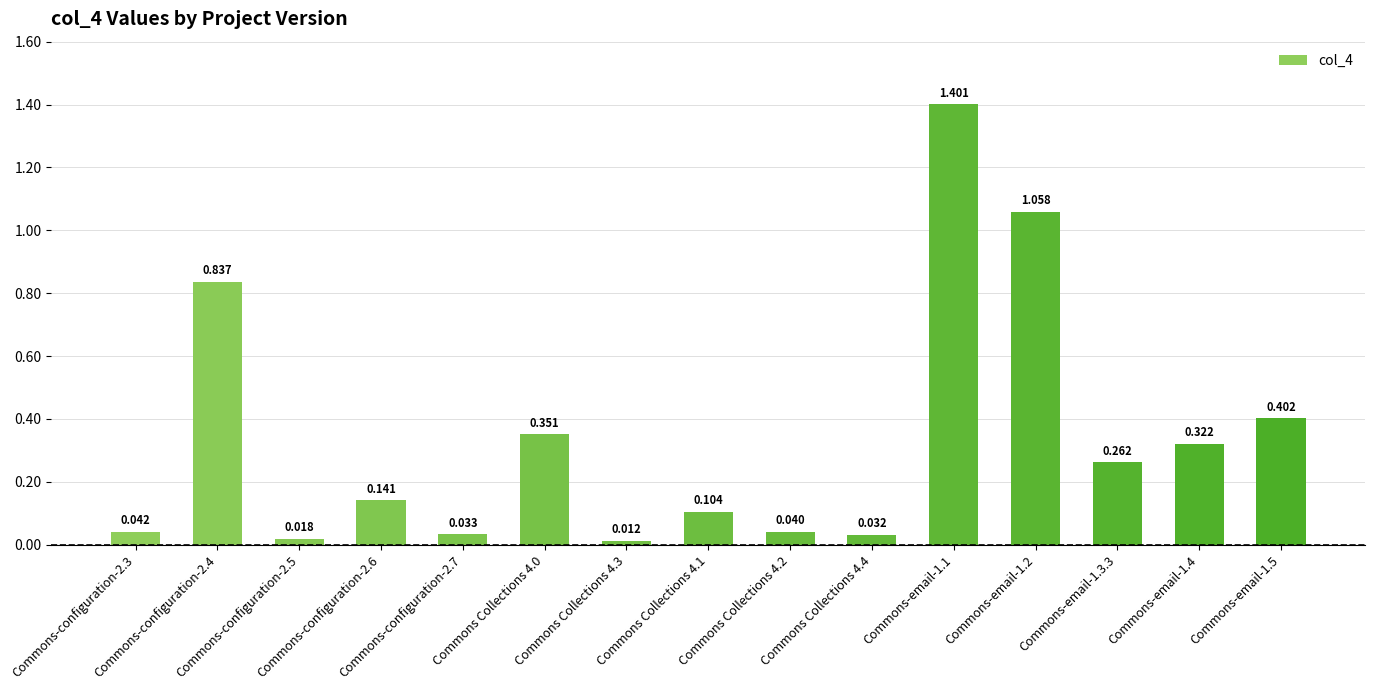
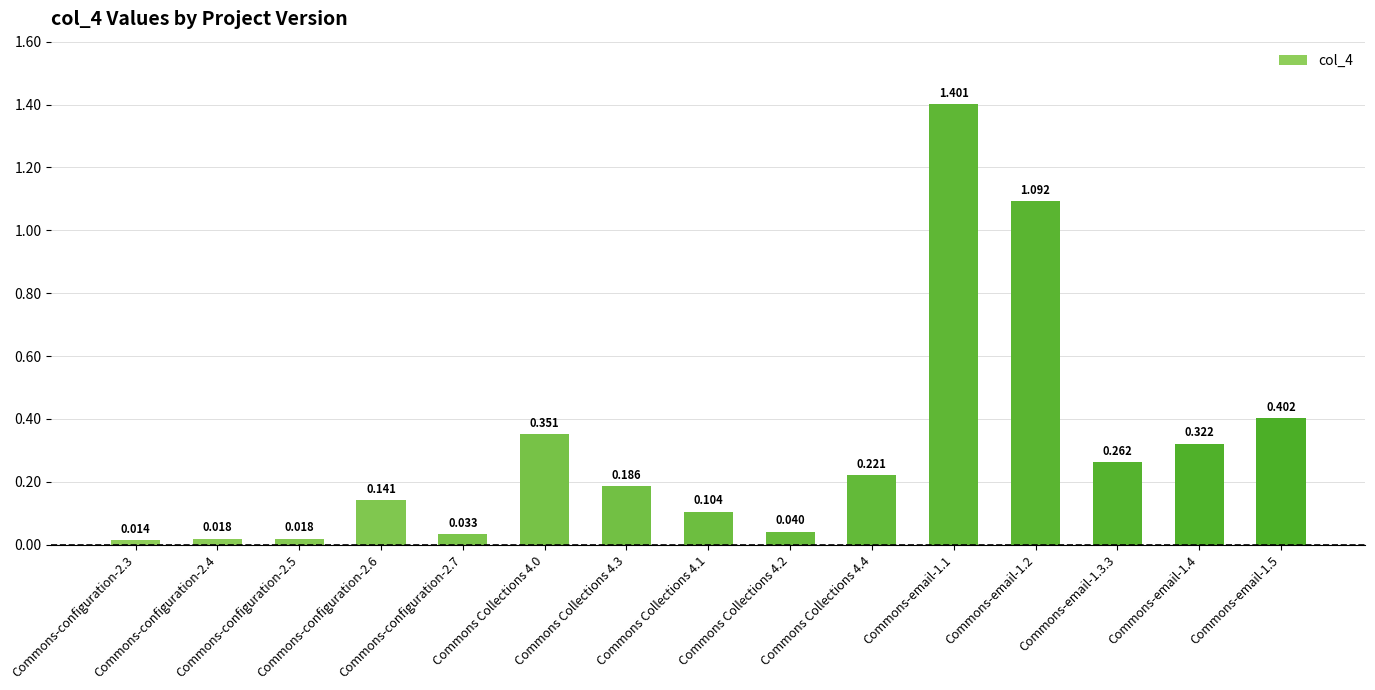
Commons-configuration-2.3: 0.042 -> 0.014
Commons-configuration-2.4: 0.837 -> 0.018
Commons Collections 4.3: 0.012 -> 0.186
Commons Collections 4.4: 0.032 -> 0.221
Commons-email-1.2: 1.058 -> 1.092
